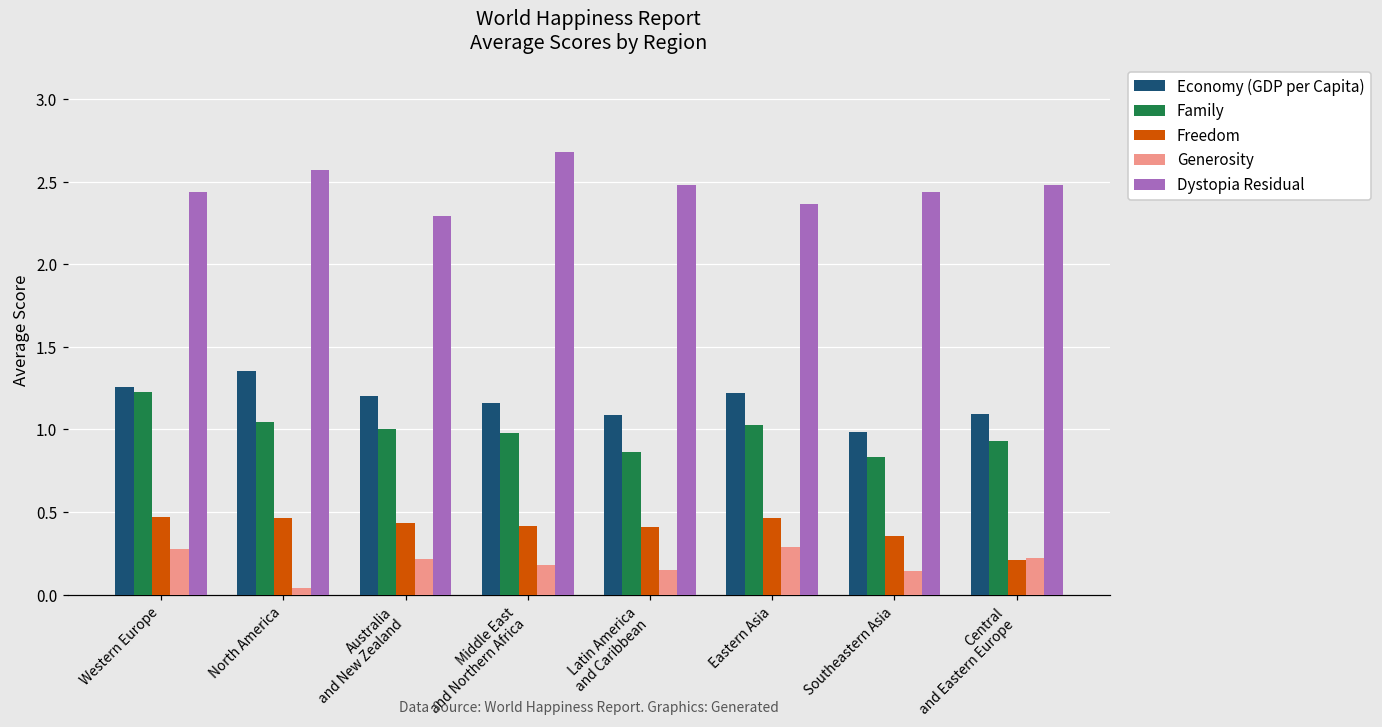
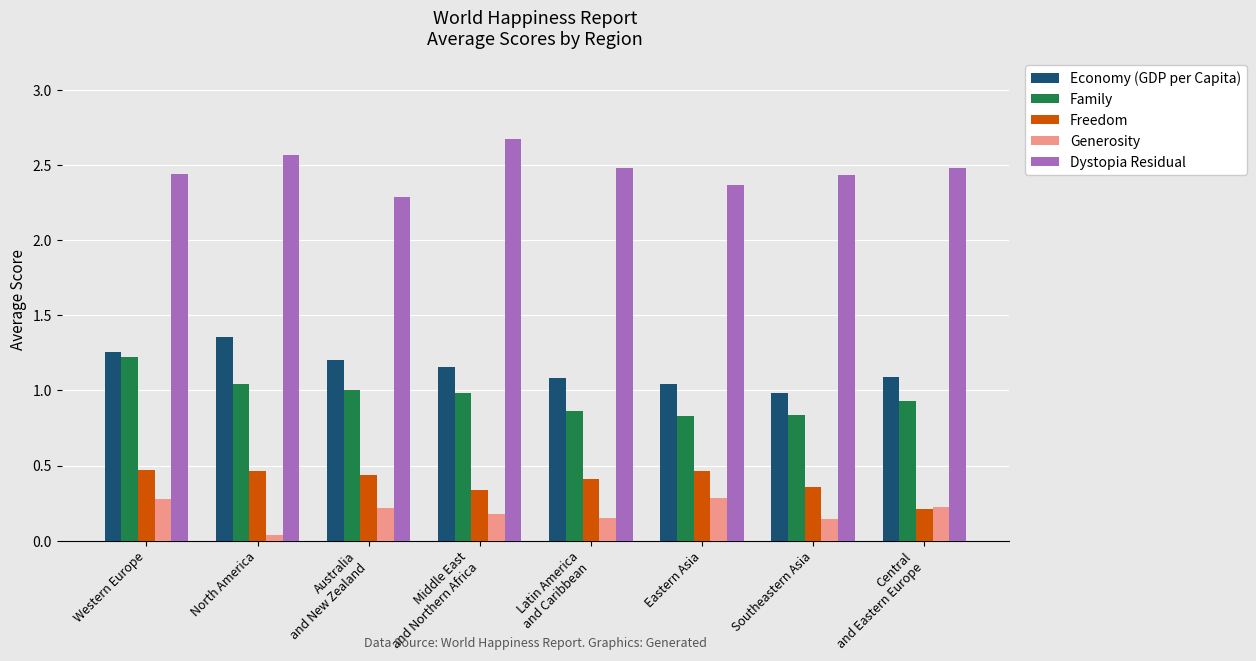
Freedom, Middle East and Northern Africa: 0.41 -> 0.34
Economy (GDP per Capita), Eastern Asia: 1.22 -> 1.04
Family, Eastern Asia: 1.03 -> 0.83
